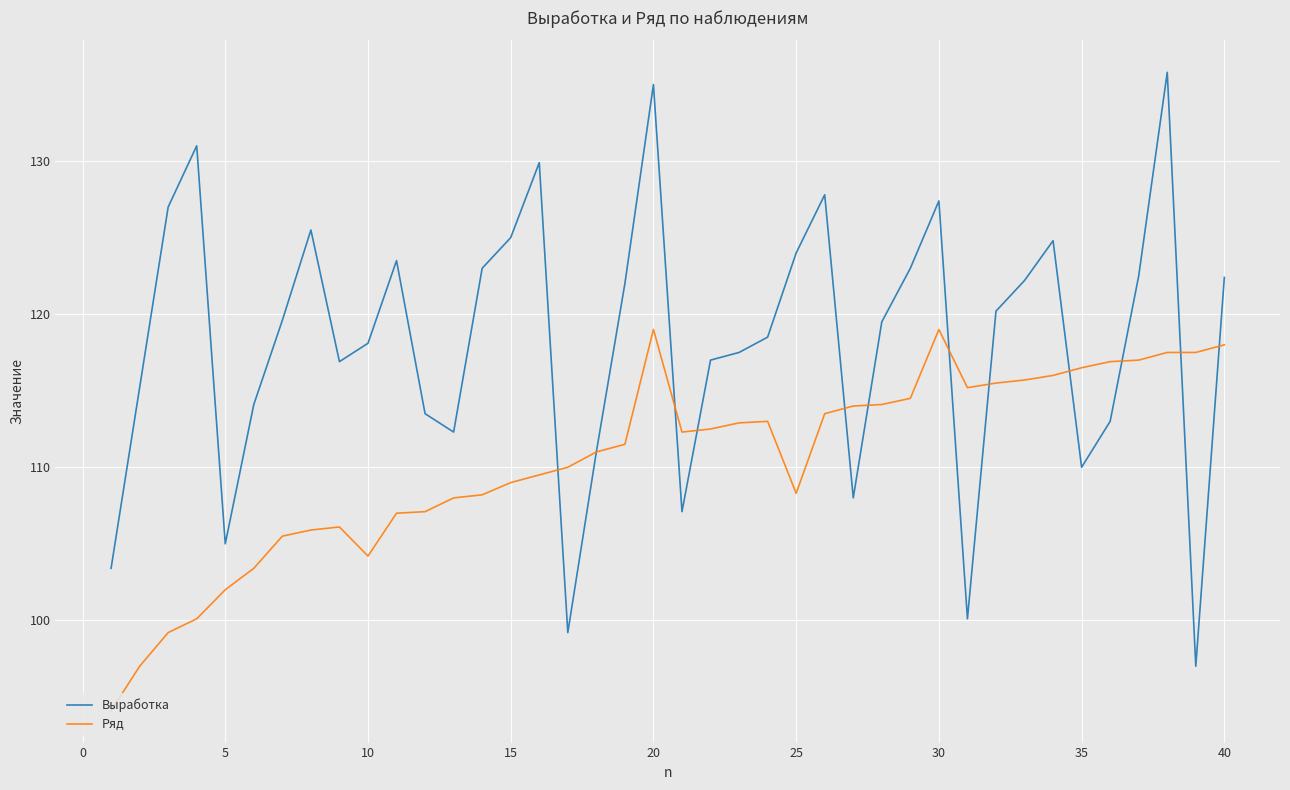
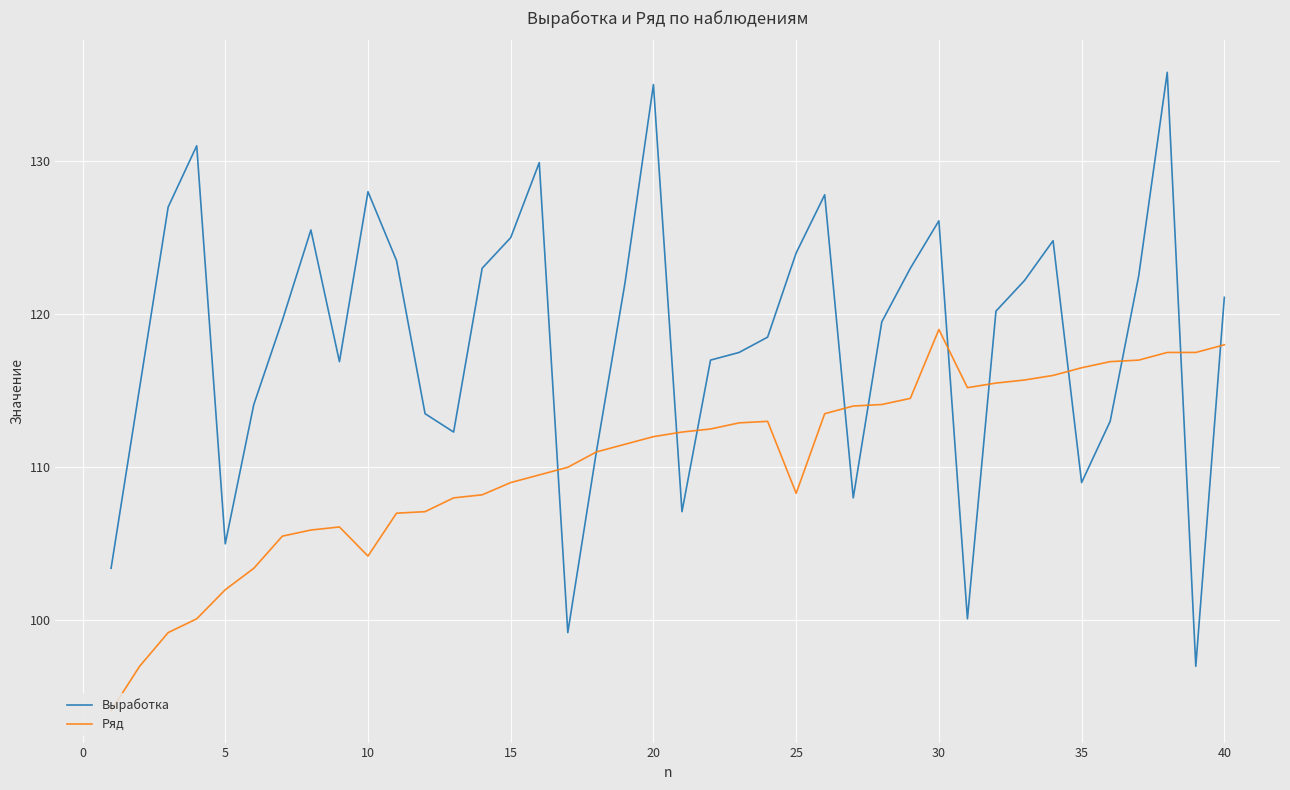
Выработка, 10: 118.1 -> 128.0
Ряд, 20: 119 -> 112
Выработка, 30: 127.4 -> 126.1
Выработка, 35: 110 -> 109
Выработка, 40: 122.4 -> 121.1
